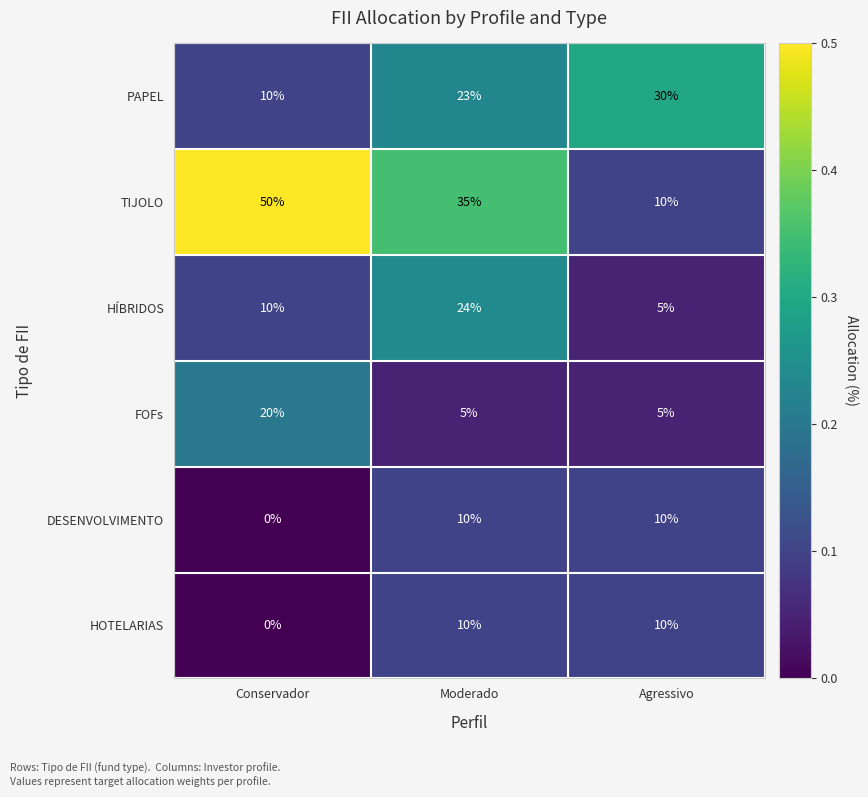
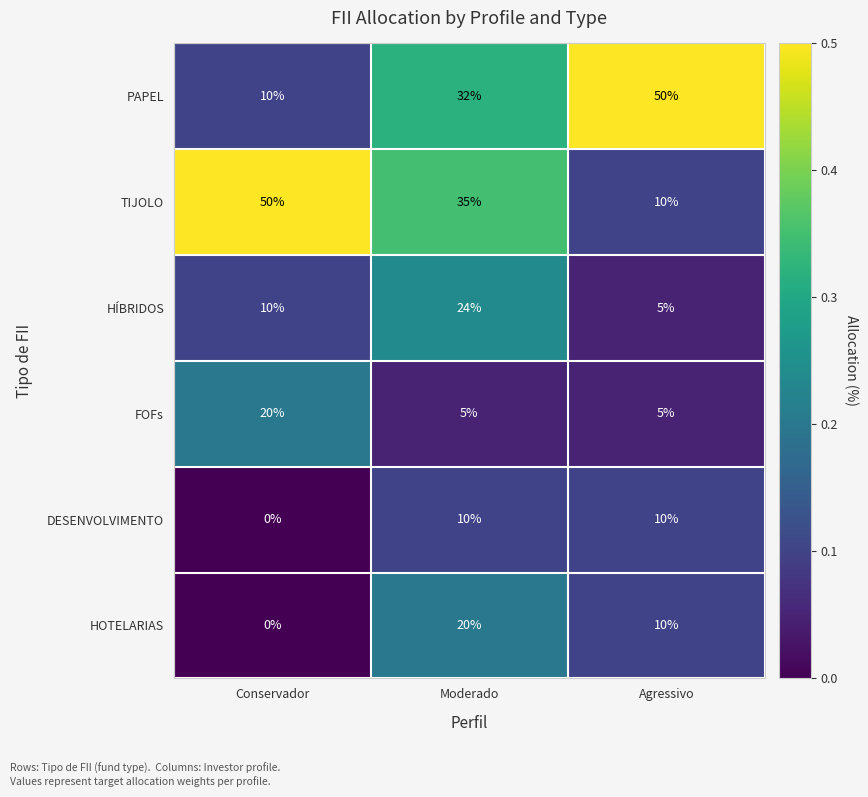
PAPEL, Moderado: 23% -> 32%
PAPEL, Agressivo: 30% -> 50%
HOTELARIAS, Moderado: 10% -> 20%
